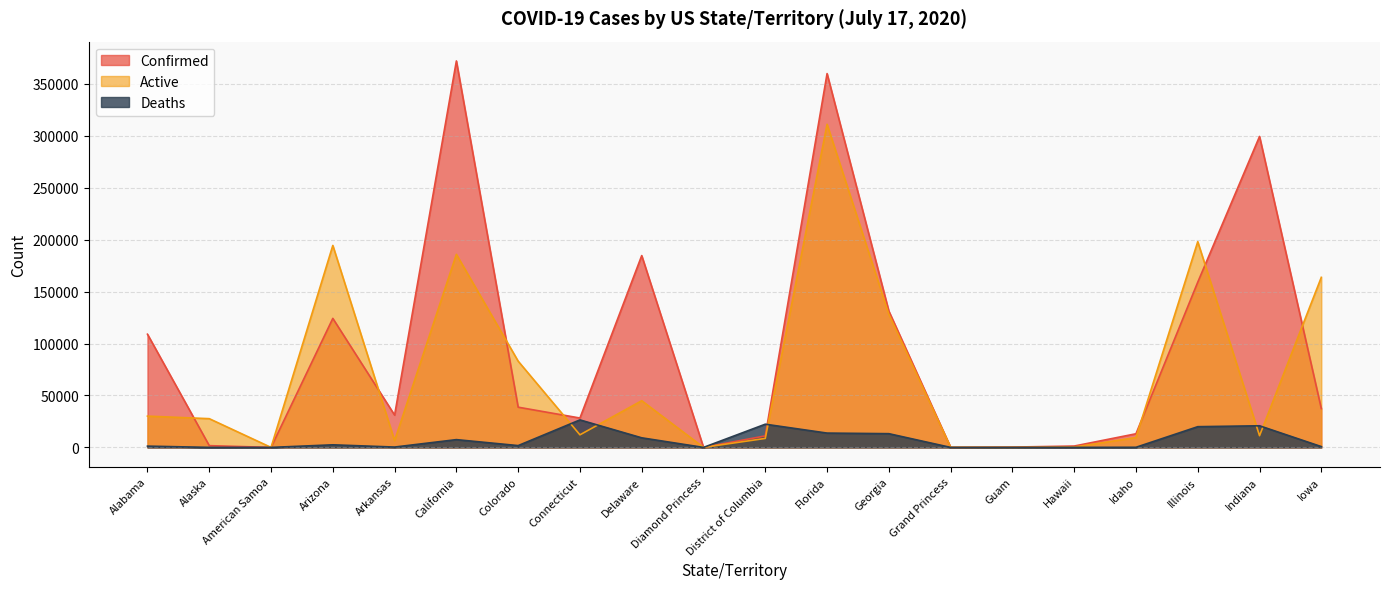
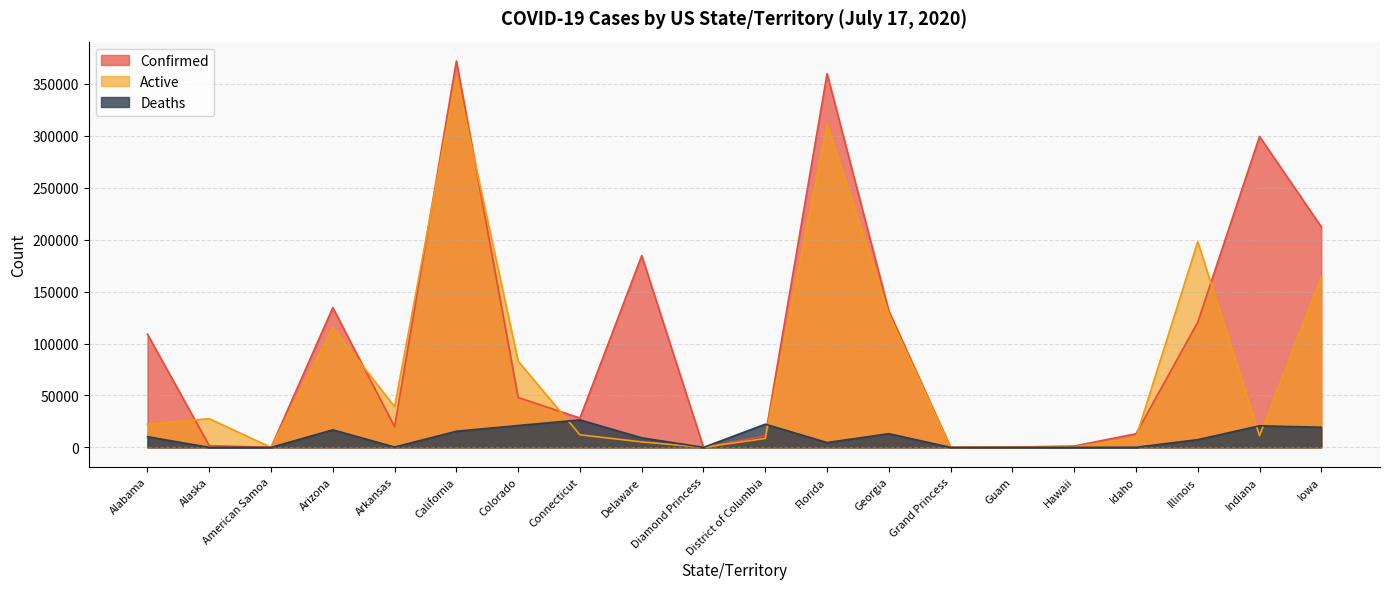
Active, Alabama: 30000 -> 22000
Deaths, Alabama: 1000 -> 10000
Confirmed, Arizona: 124000 -> 135000
Active, Arizona: 194000 -> 115000
Deaths, Arizona: 2000 -> 17000
Confirmed, Arkansas: 31000 -> 20000
Active, Arkansas: 7000 -> 39000
Active, California: 186000 -> 357000
Deaths, California: 7000 -> 16000
Confirmed, Colorado: 39000 -> 48000
Deaths, Colorado: 2000 -> 21000
Active, Delaware: 45000 -> 5000
Deaths, Florida: 14000 -> 5000
Confirmed, Illinois: 159000 -> 121000
Deaths, Illinois: 20000 -> 7000
Confirmed, Iowa: 37000 -> 212000
Deaths, Iowa: 1000 -> 19000
